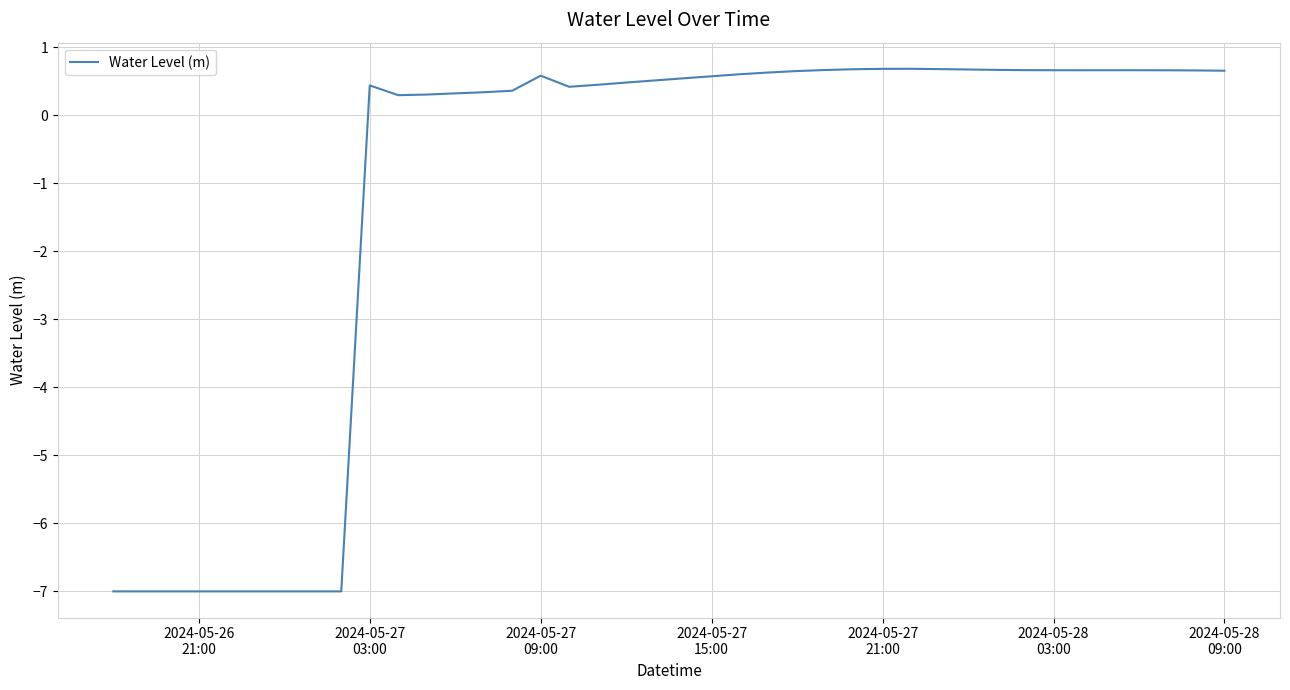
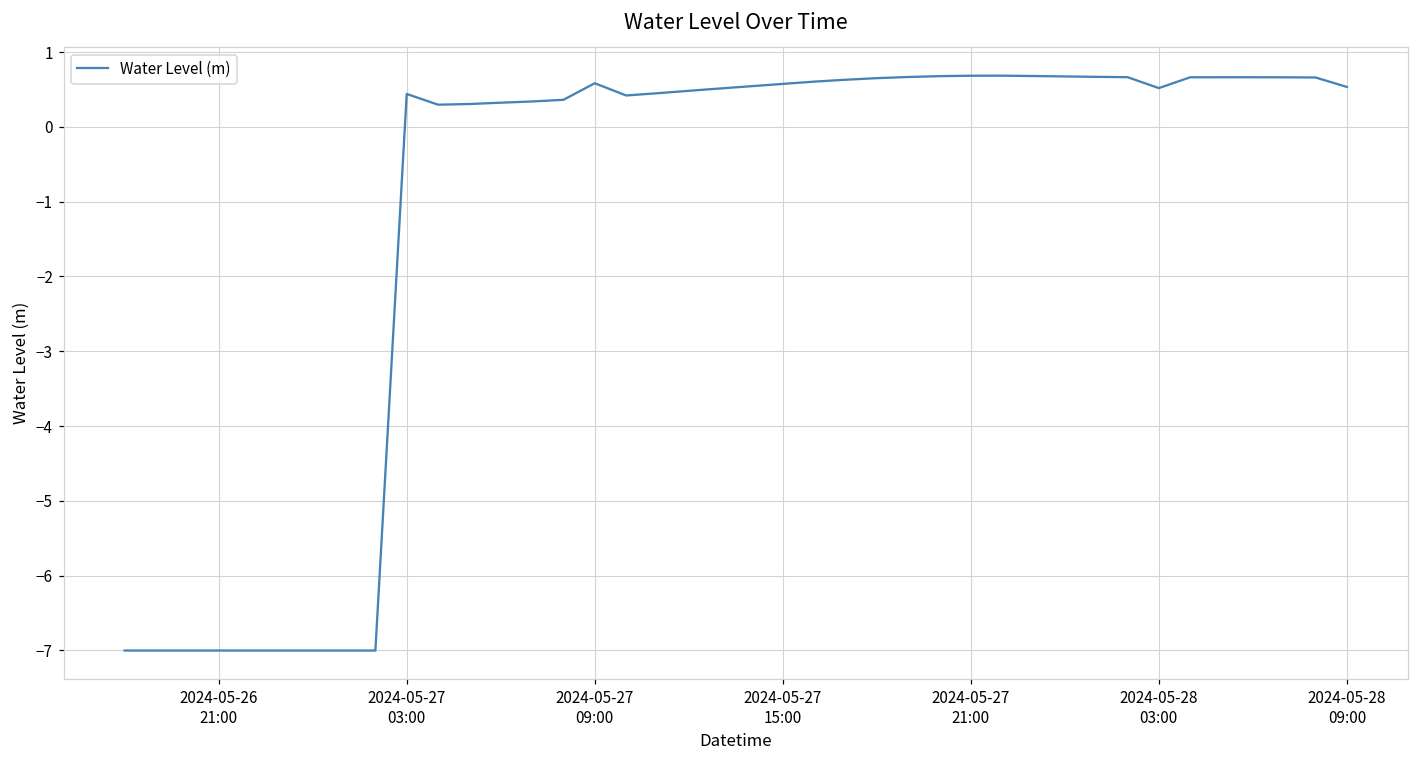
2024-05-28 03:00: 0.7 -> 0.5
2024-05-28 09:00: 0.7 -> 0.5
